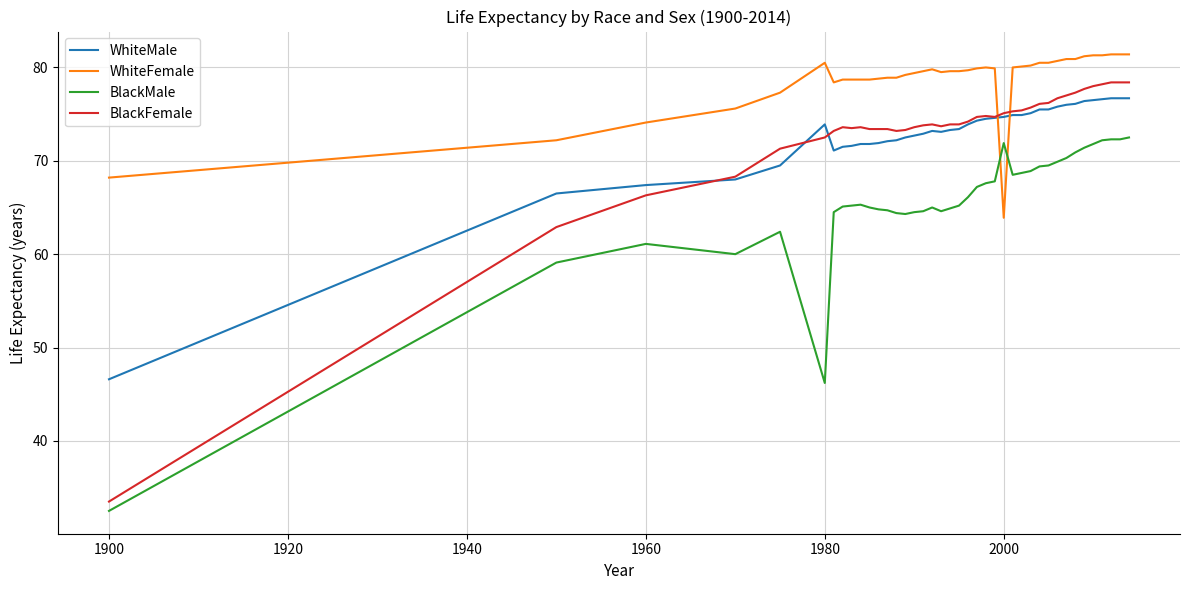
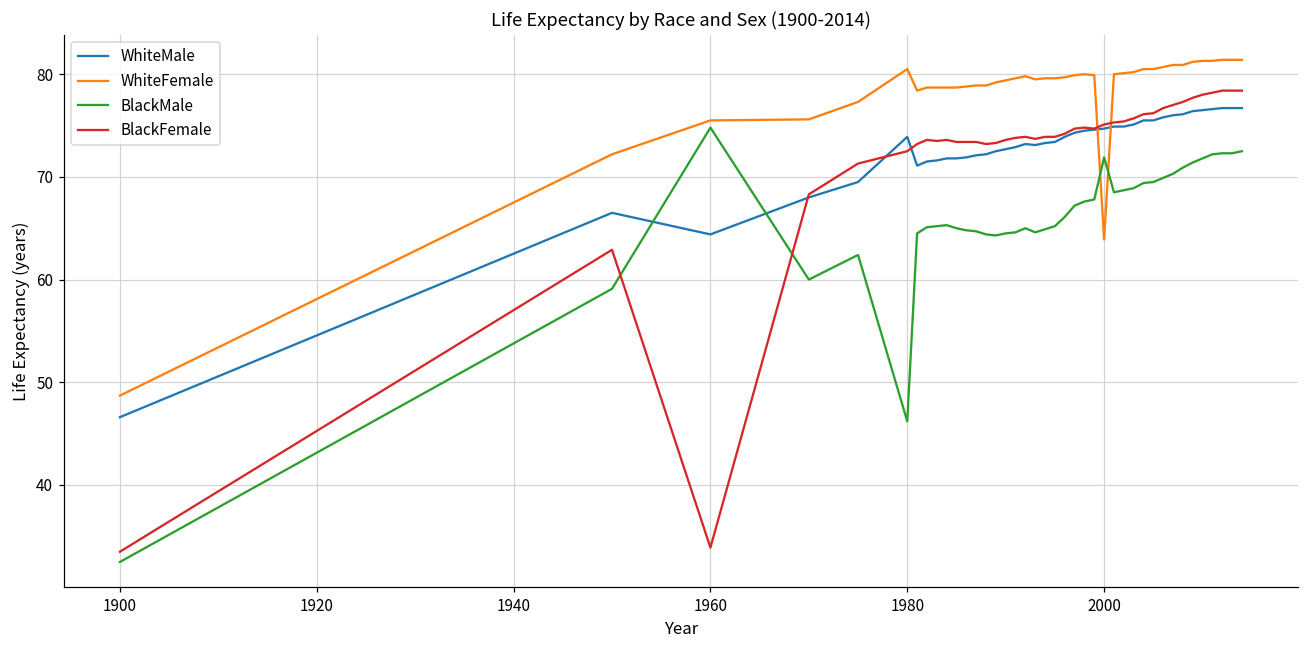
WhiteFemale, 1900: 68 -> 49
WhiteMale, 1960: 67 -> 64
WhiteFemale, 1960: 74 -> 76
BlackMale, 1960: 61 -> 75
BlackFemale, 1960: 66 -> 34
